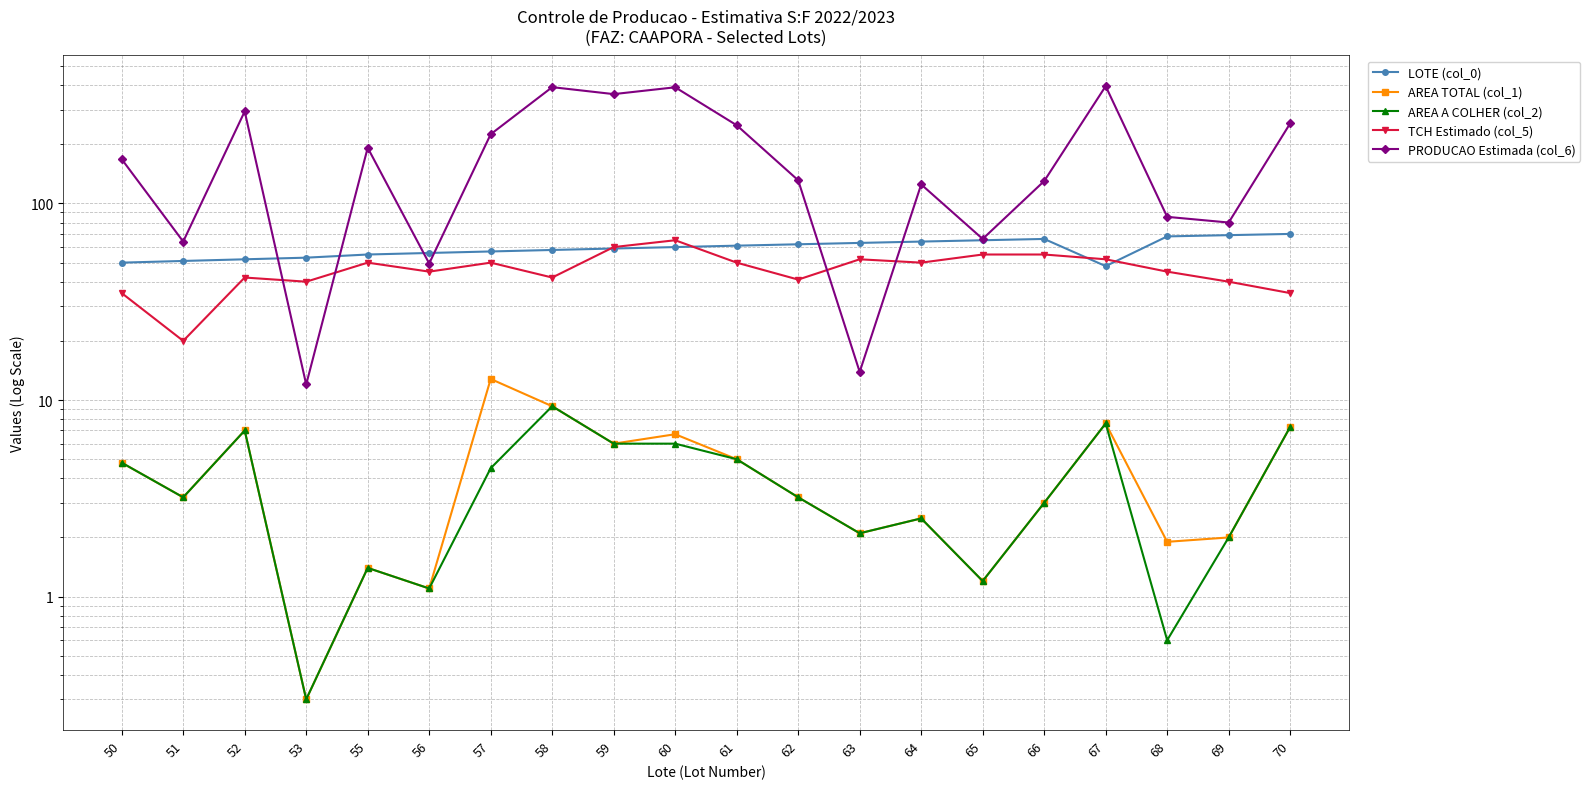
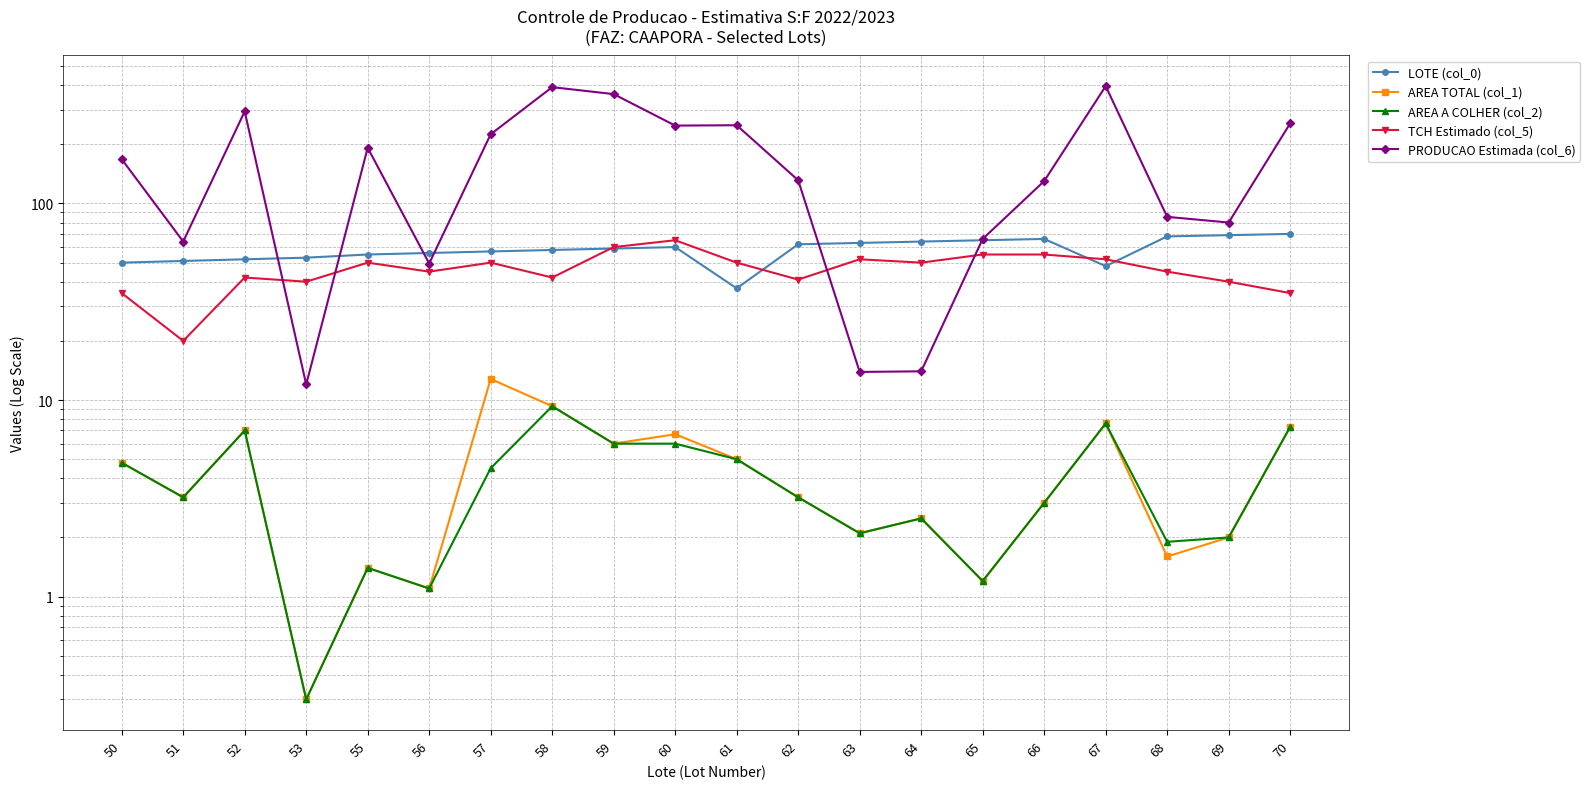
PRODUCAO Estimada (col_6), 60: 390 -> 250
LOTE (col_0), 61: 61 -> 37
PRODUCAO Estimada (col_6), 64: 130 -> 14
AREA TOTAL (col_1), 68: 1.9 -> 1.6
AREA A COLHER (col_2), 68: 0.6 -> 1.9
